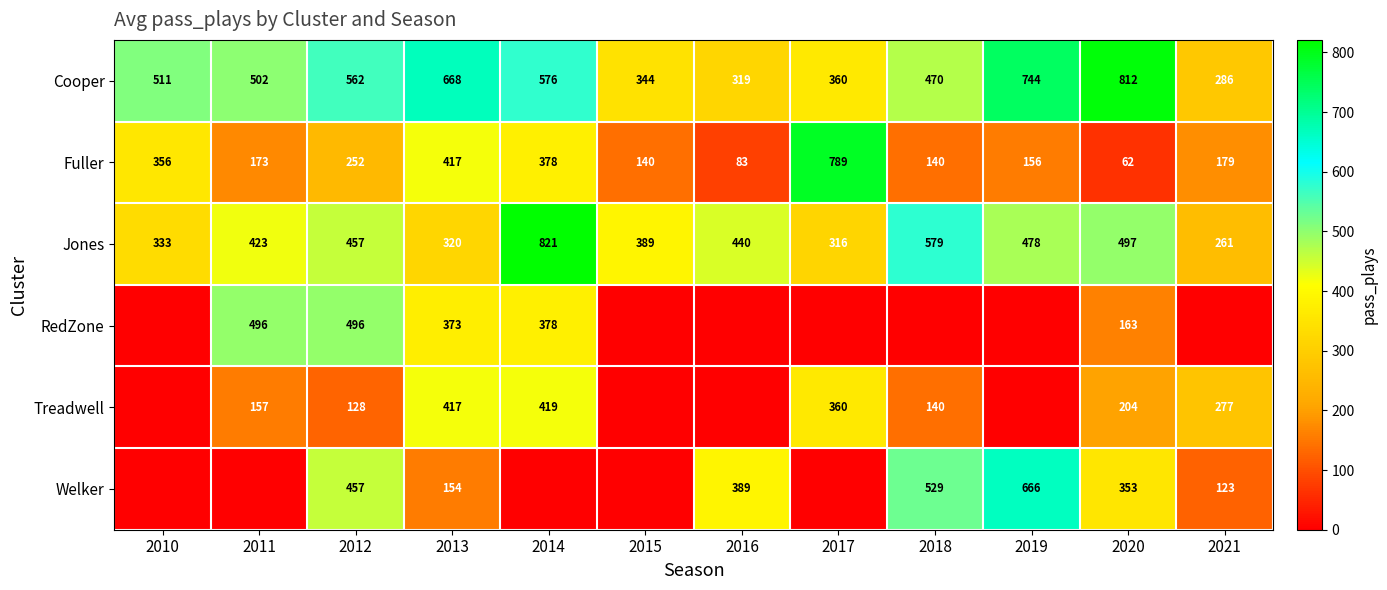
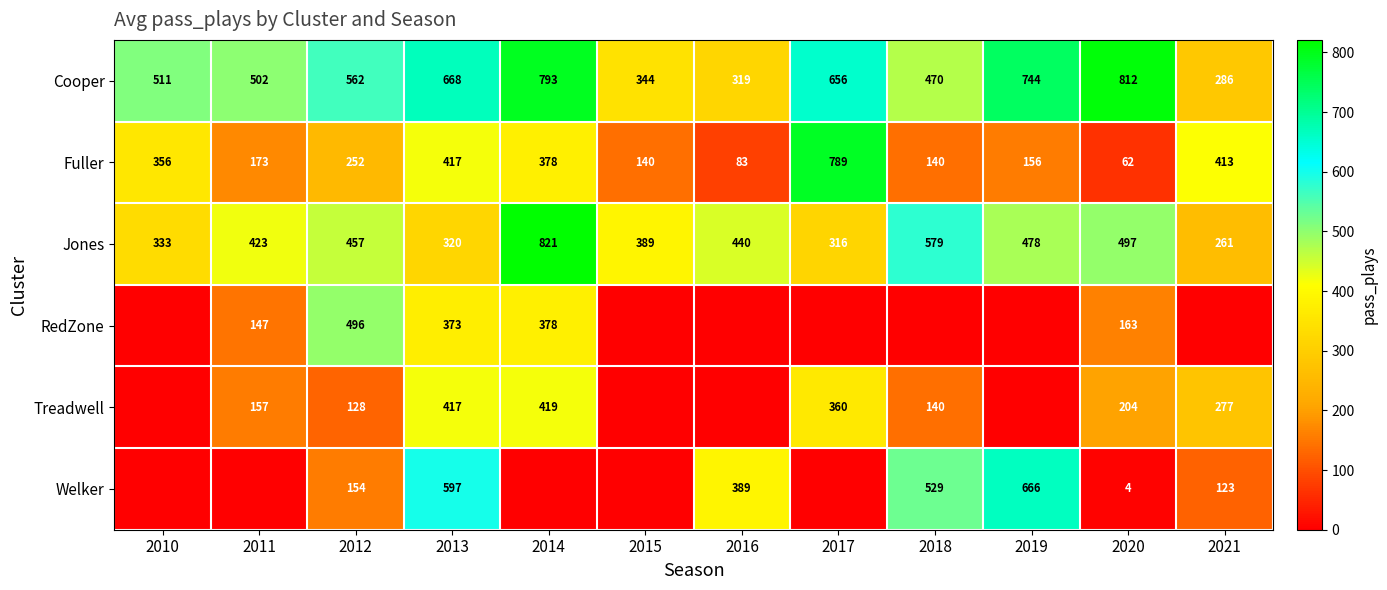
Cooper, 2014: 576 -> 793
Cooper, 2017: 360 -> 656
Fuller, 2021: 179 -> 413
RedZone, 2011: 496 -> 147
Welker, 2012: 457 -> 154
Welker, 2013: 154 -> 597
Welker, 2020: 353 -> 4
